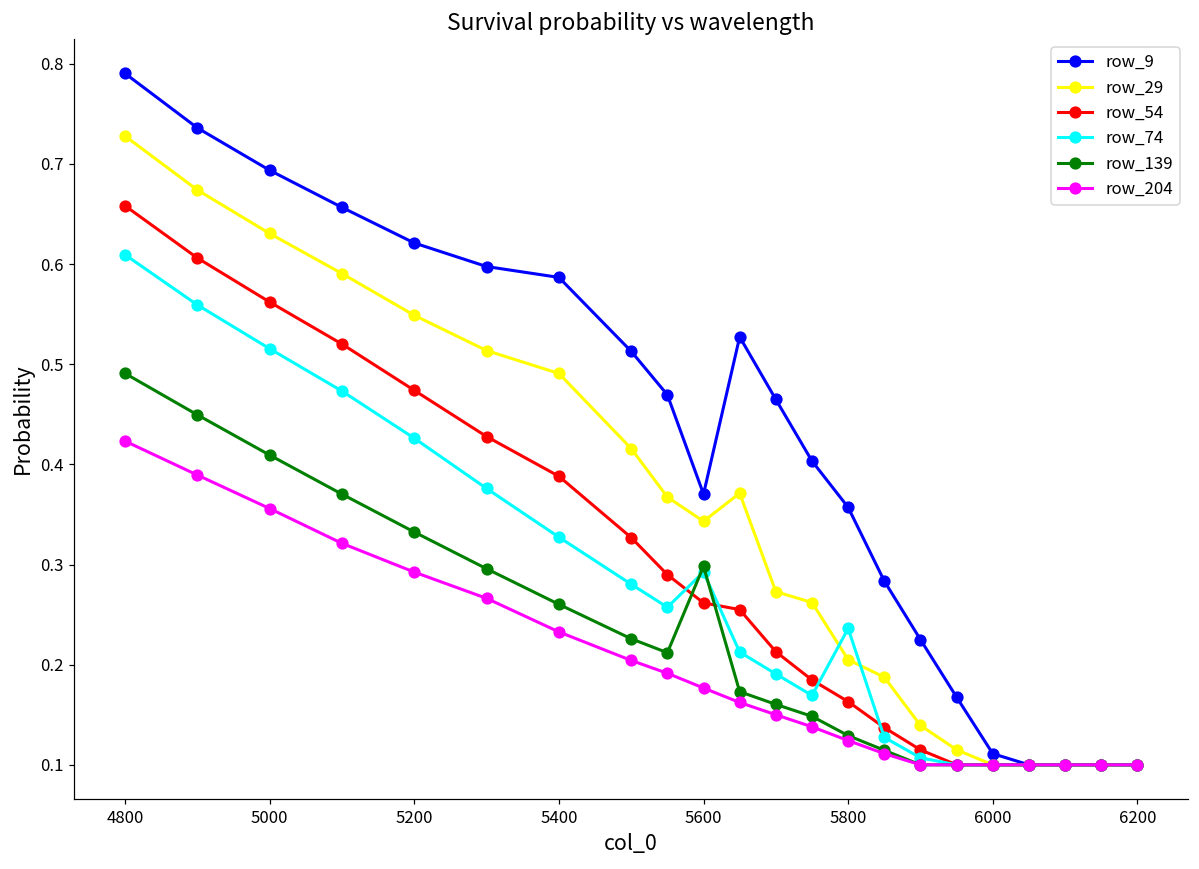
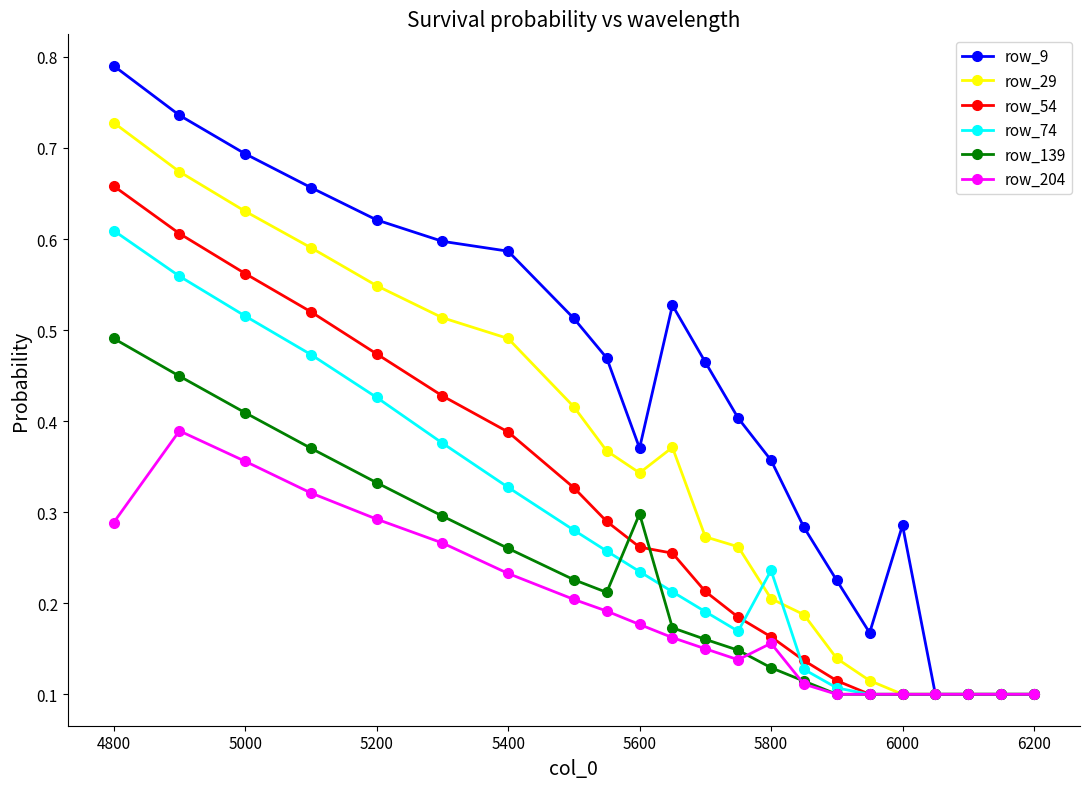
row_204, 4800: 0.42 -> 0.29
row_74, 5600: 0.29 -> 0.23
row_204, 5800: 0.12 -> 0.16
row_9, 6000: 0.11 -> 0.29
